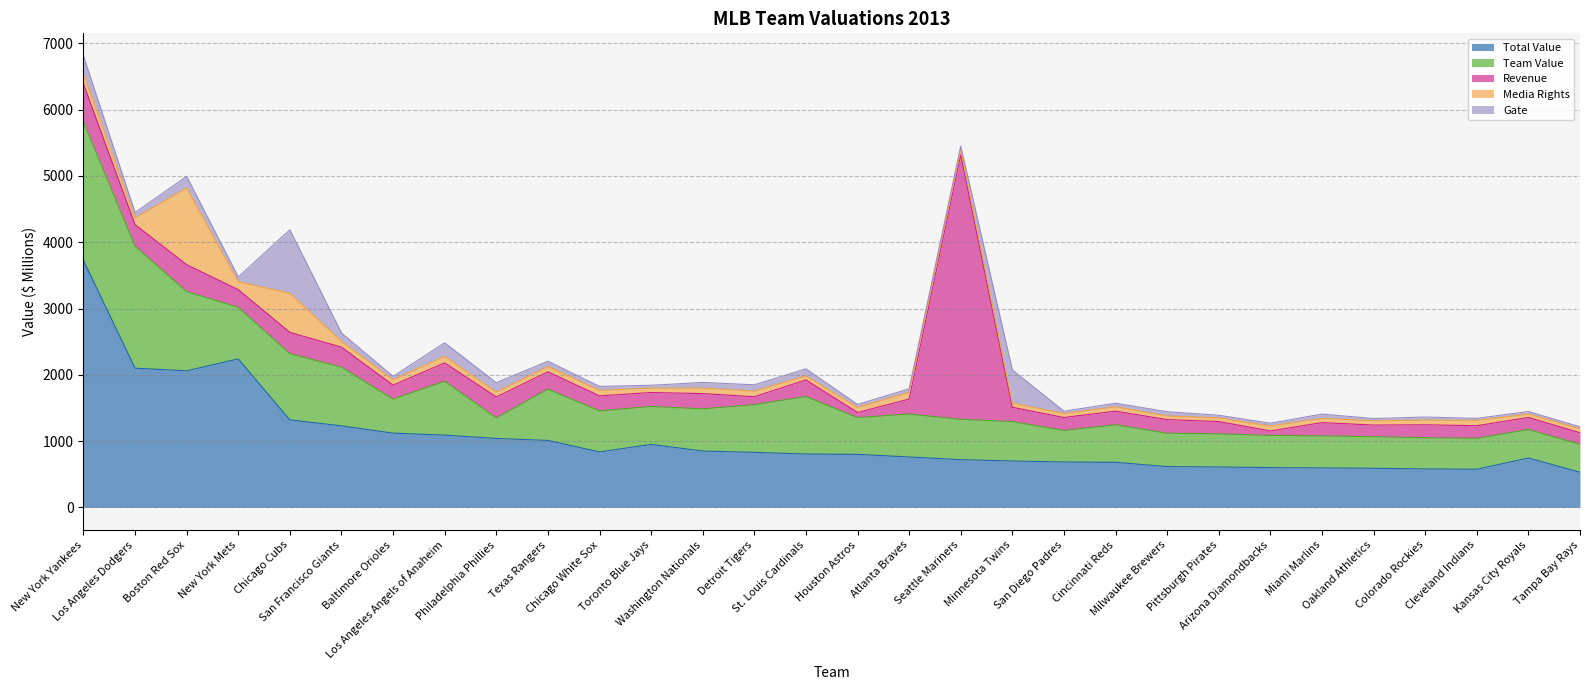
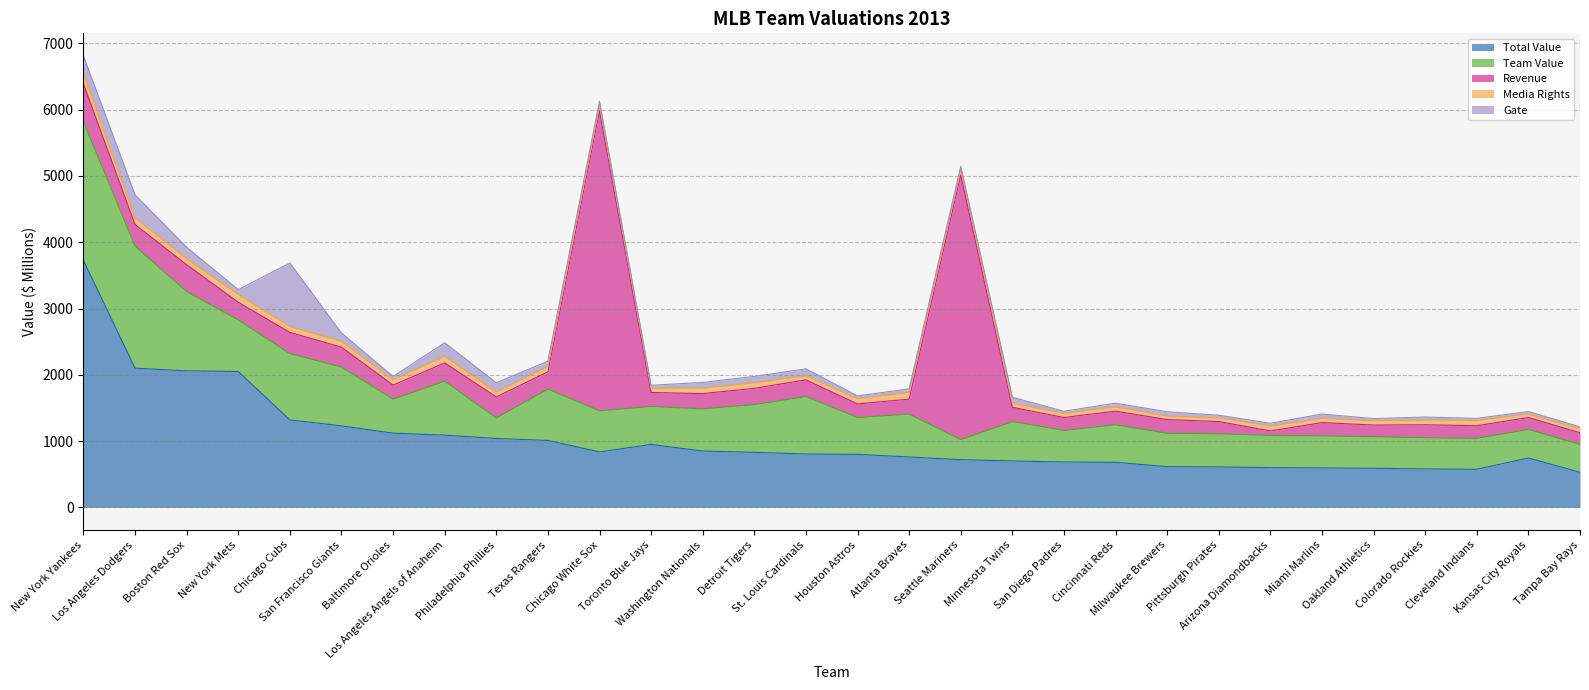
Gate, Los Angeles Dodgers: 100 -> 300
Media Rights, Boston Red Sox: 1200 -> 100
Total Value, New York Mets: 2200 -> 2100
Media Rights, Chicago Cubs: 600 -> 100
Revenue, Chicago White Sox: 200 -> 4500
Revenue, Detroit Tigers: 100 -> 200
Revenue, Houston Astros: 100 -> 200
Team Value, Seattle Mariners: 600 -> 300
Gate, Minnesota Twins: 500 -> 100
